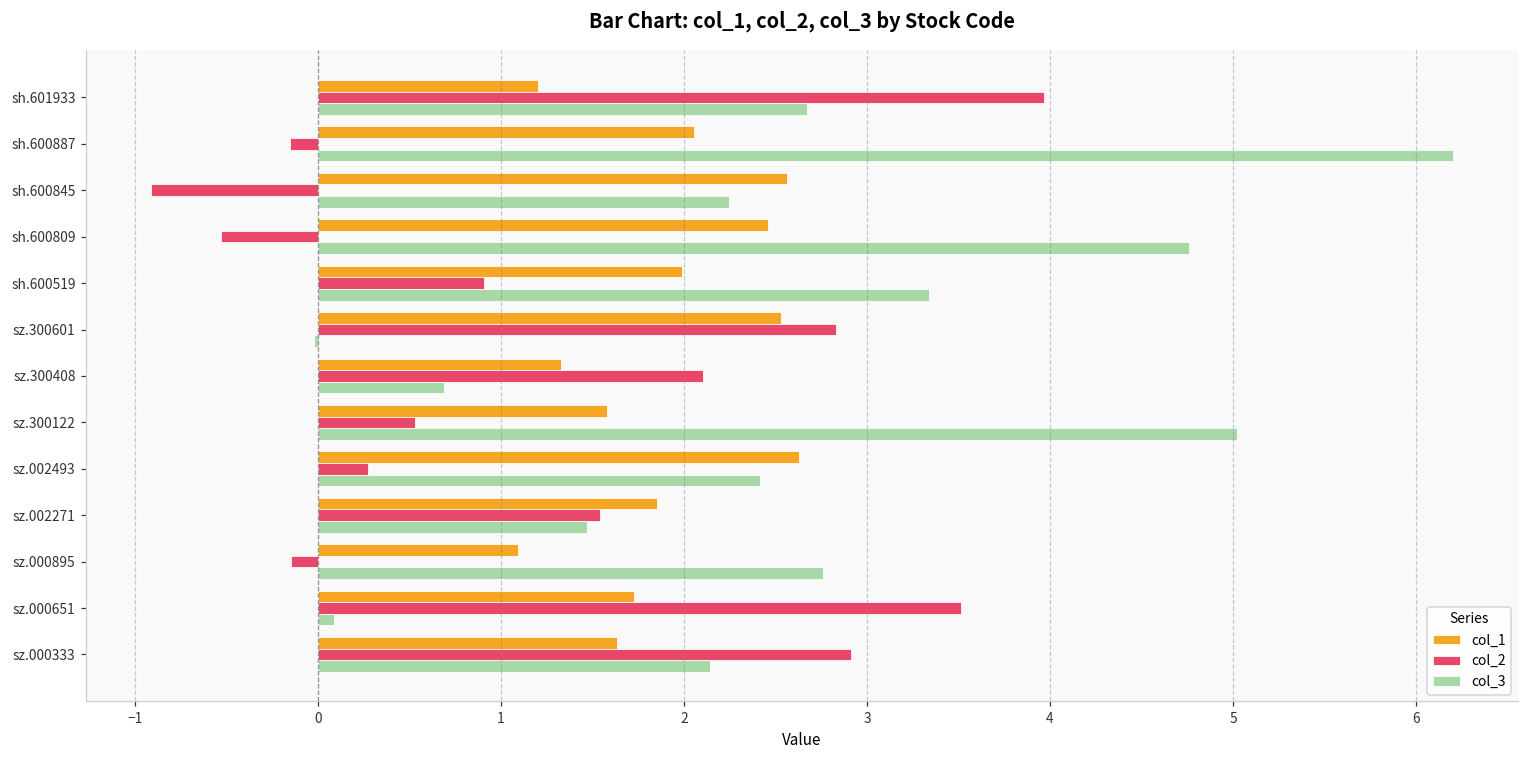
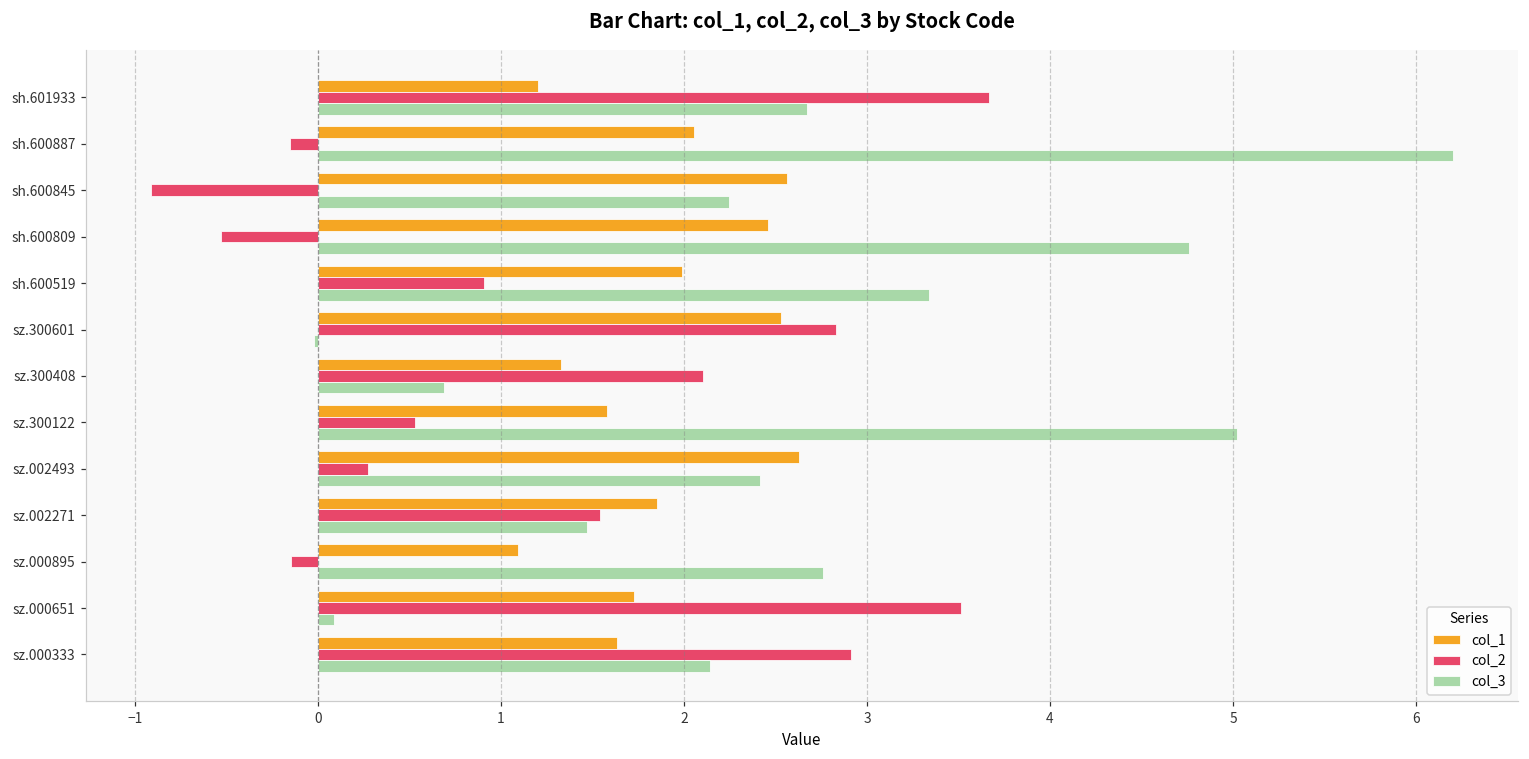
col_2, sh.601933: 3.97 -> 3.67
